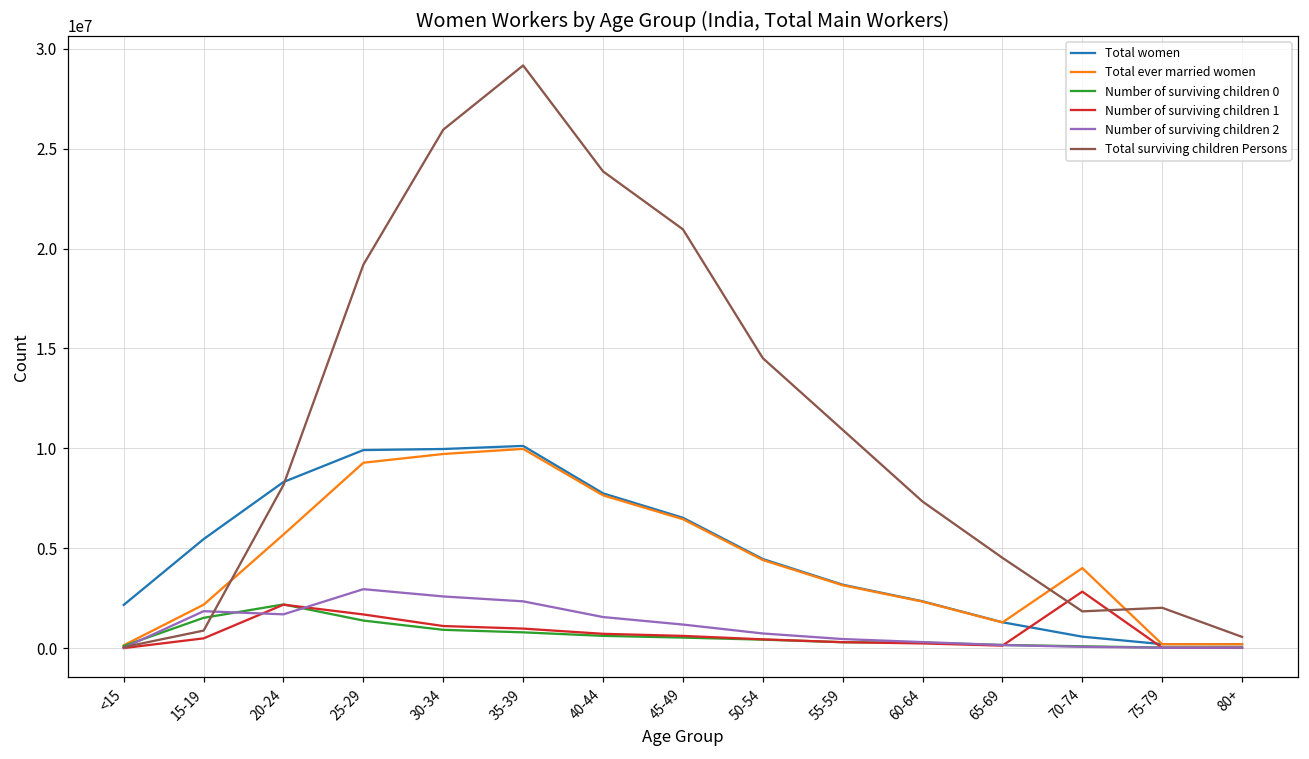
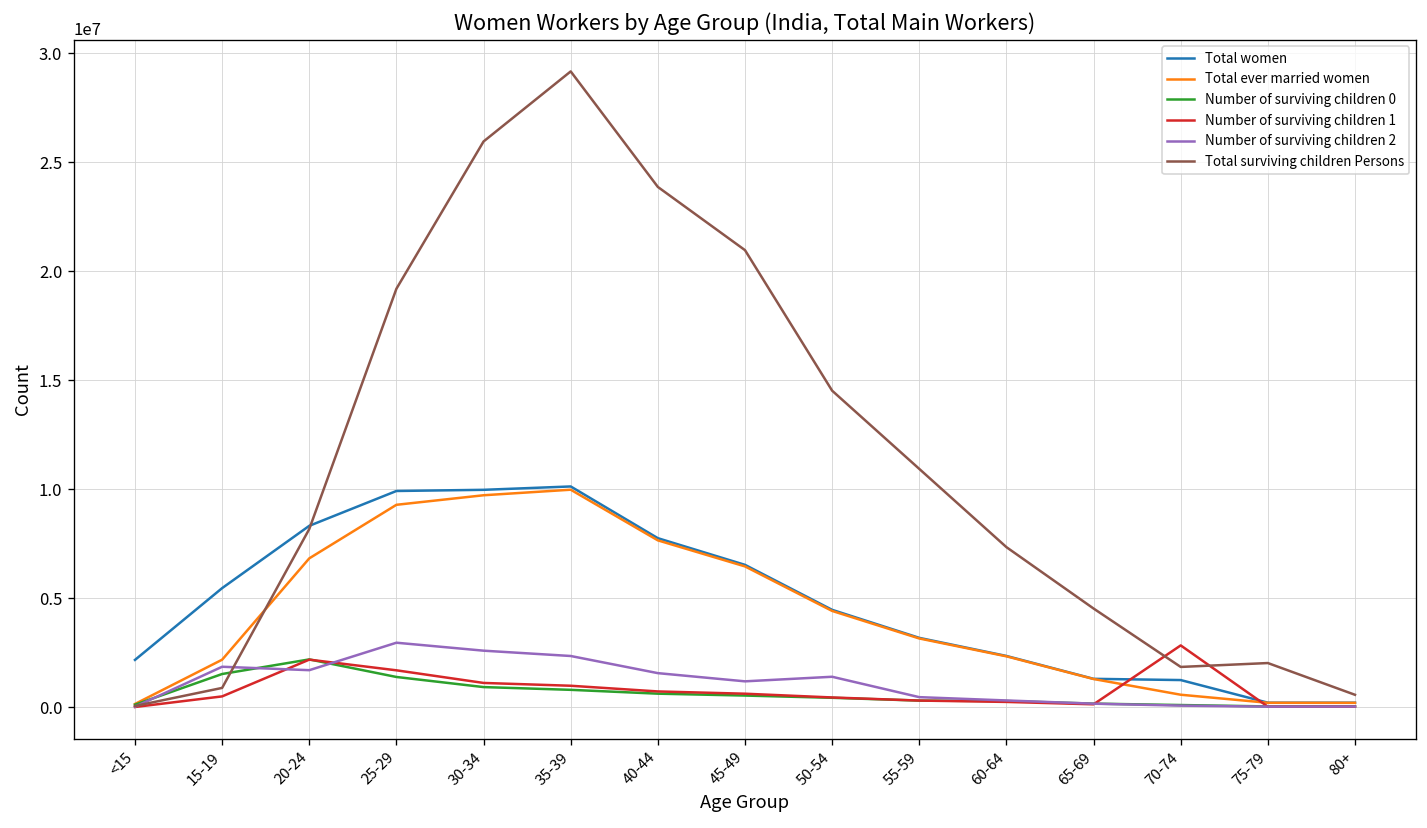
Total ever married women, 20-24: 5700000 -> 6800000
Number of surviving children 2, 50-54: 700000 -> 1400000
Total women, 70-74: 600000 -> 1200000
Total ever married women, 70-74: 4000000 -> 600000
